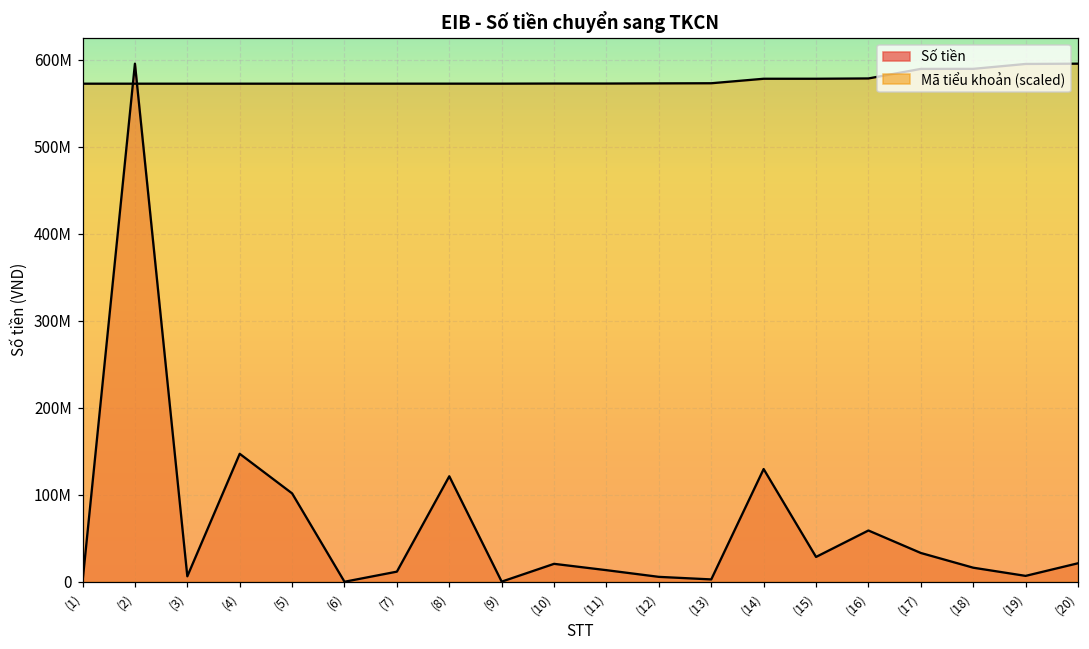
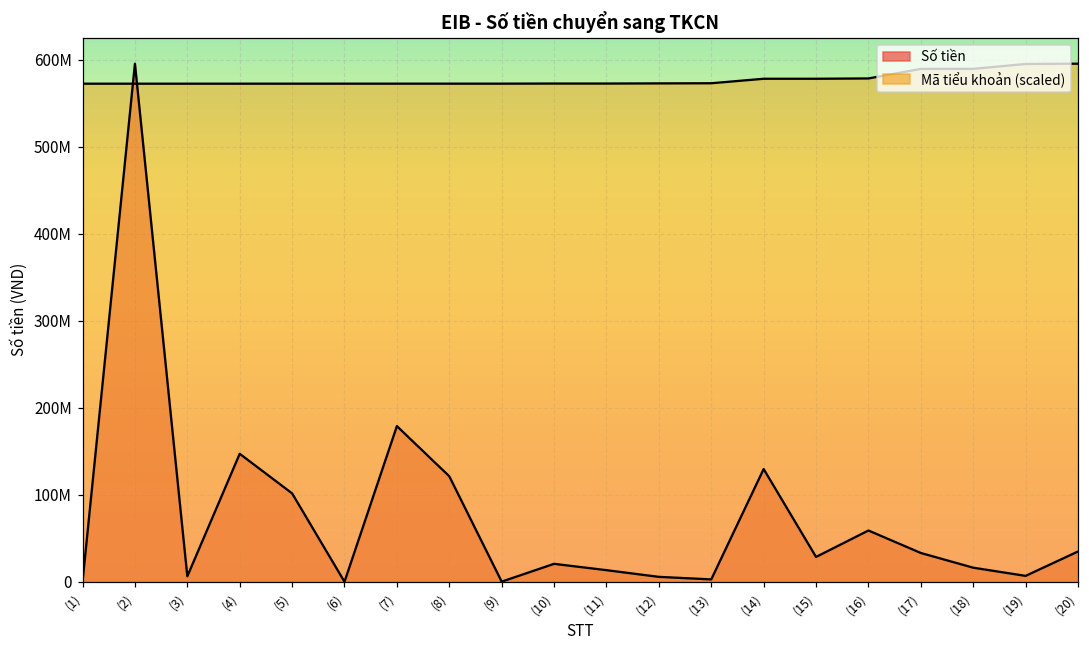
Số tiền, (7): 10000000 -> 180000000
Số tiền, (20): 20000000 -> 30000000
